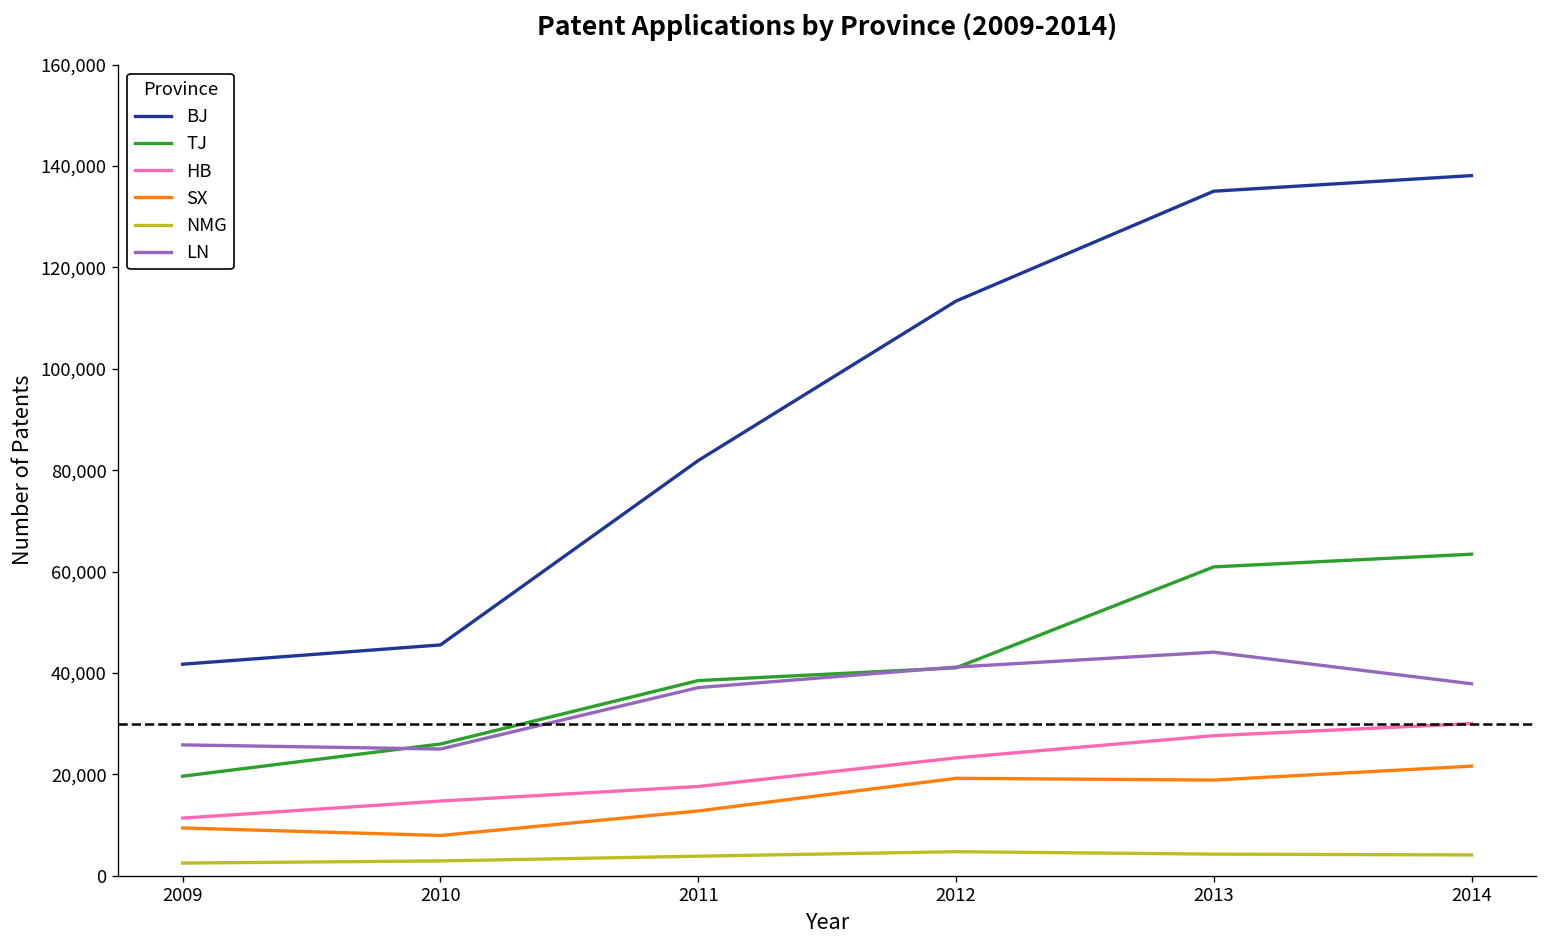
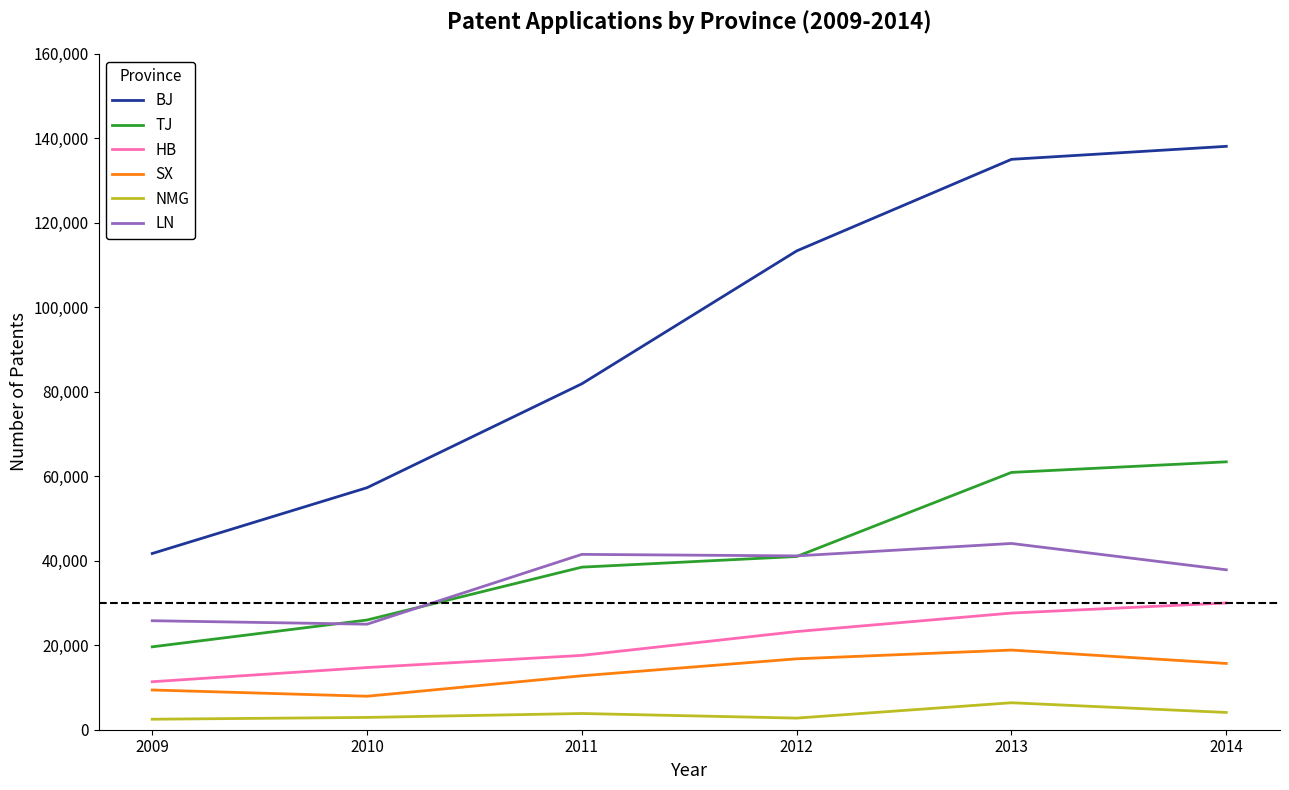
BJ, 2010: 46,000 -> 57,000
LN, 2011: 37,000 -> 42,000
SX, 2012: 19,000 -> 17,000
NMG, 2012: 5,000 -> 3,000
NMG, 2013: 4,000 -> 6,000
SX, 2014: 22,000 -> 16,000
